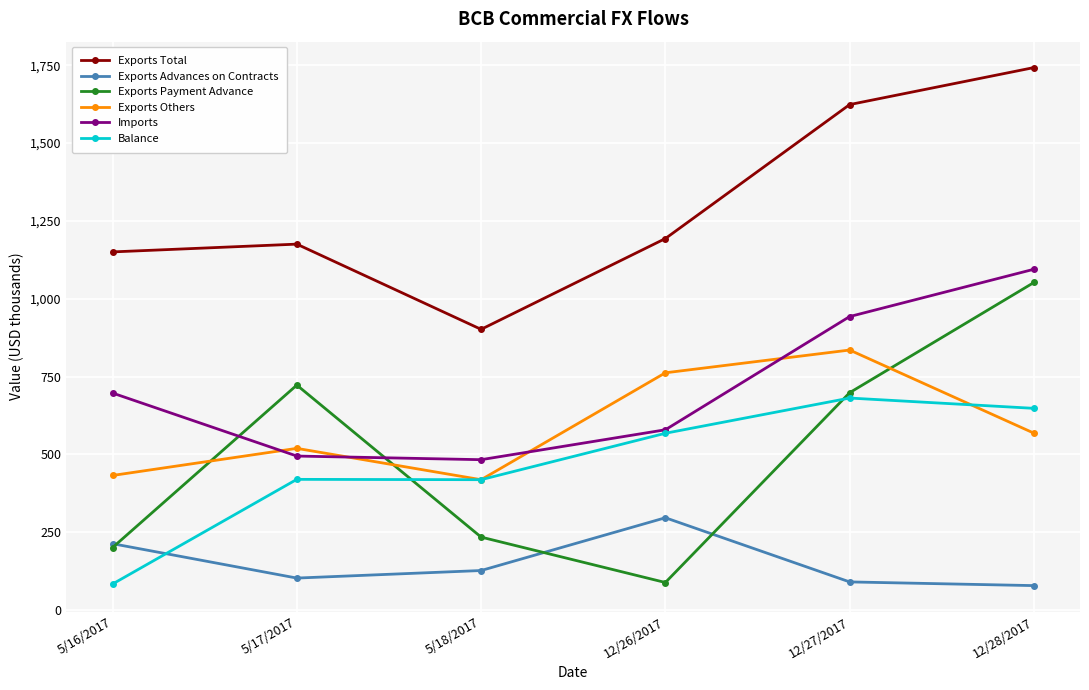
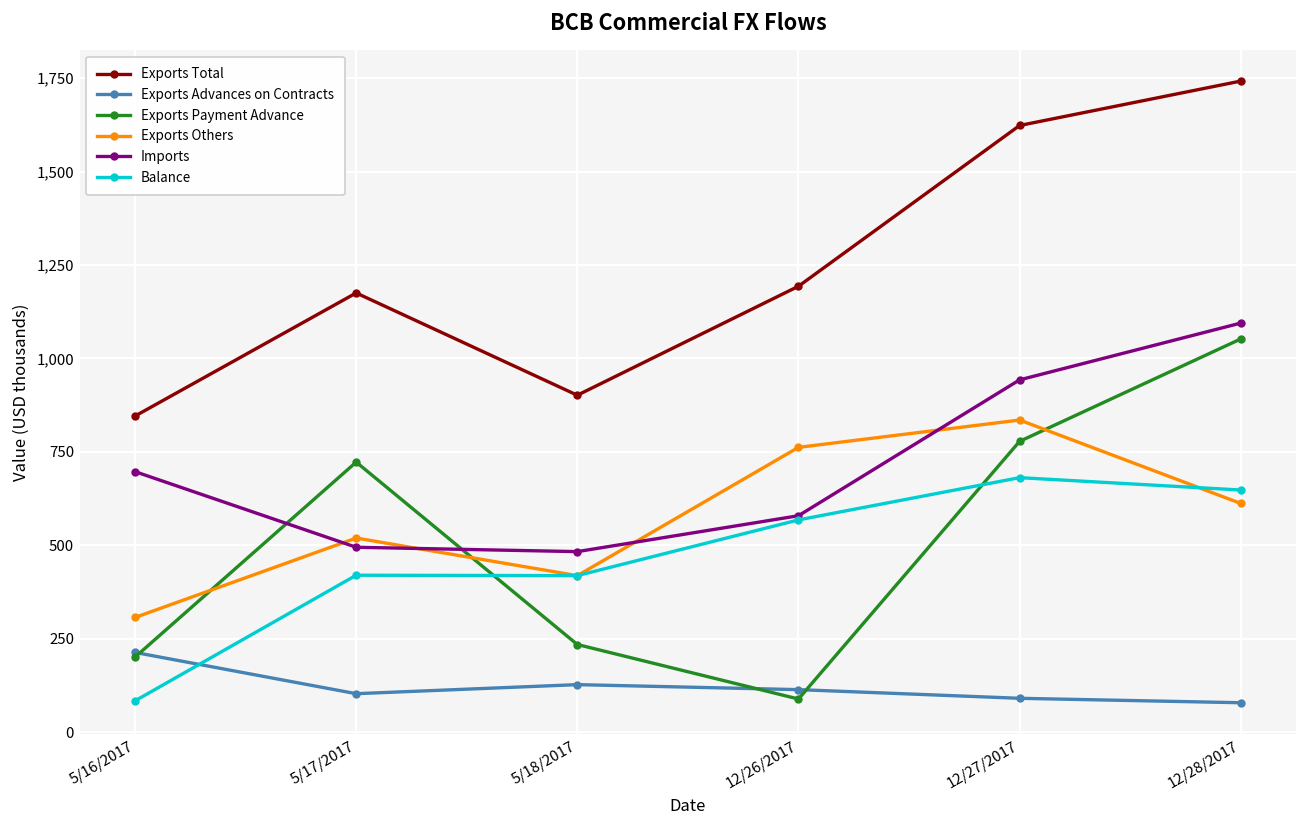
Exports Total, 5/16/2017: 1,150 -> 850
Exports Others, 5/16/2017: 430 -> 310
Exports Advances on Contracts, 12/26/2017: 300 -> 110
Exports Payment Advance, 12/27/2017: 700 -> 780
Exports Others, 12/28/2017: 570 -> 610
